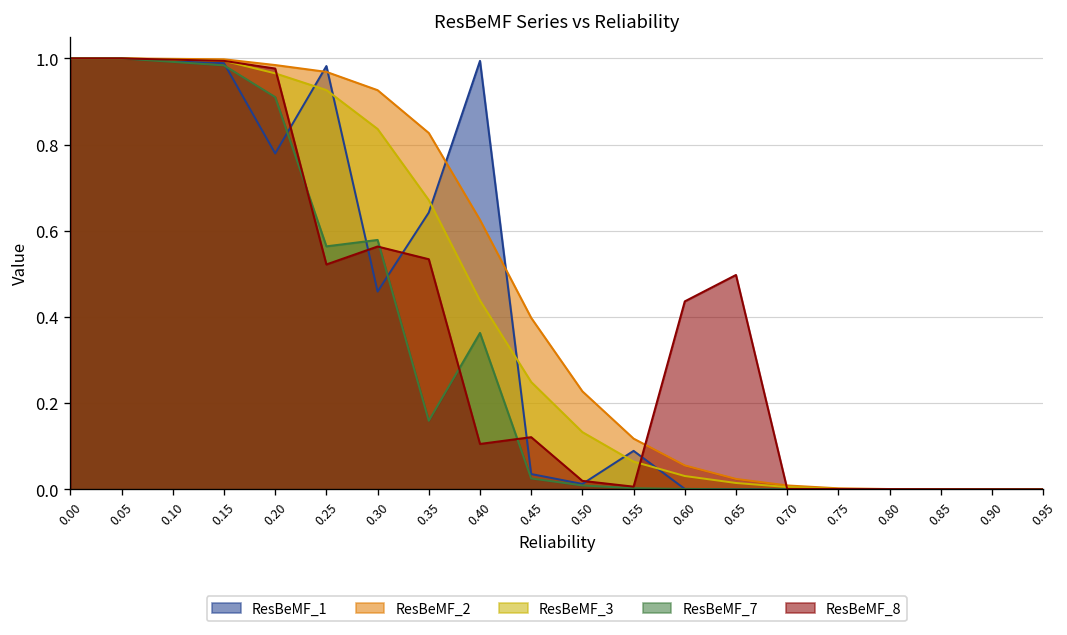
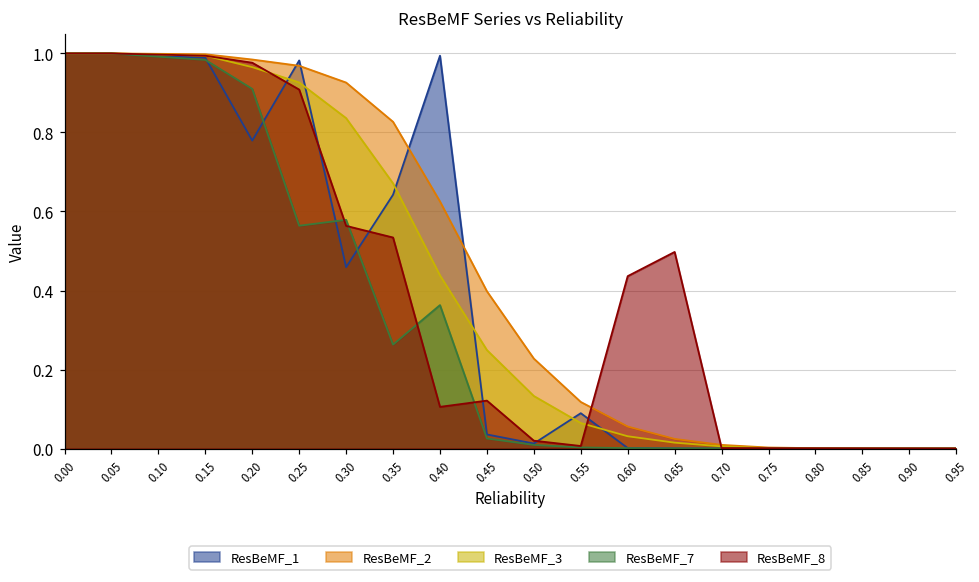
ResBeMF_8, 0.25: 0.52 -> 0.91
ResBeMF_7, 0.35: 0.16 -> 0.26
